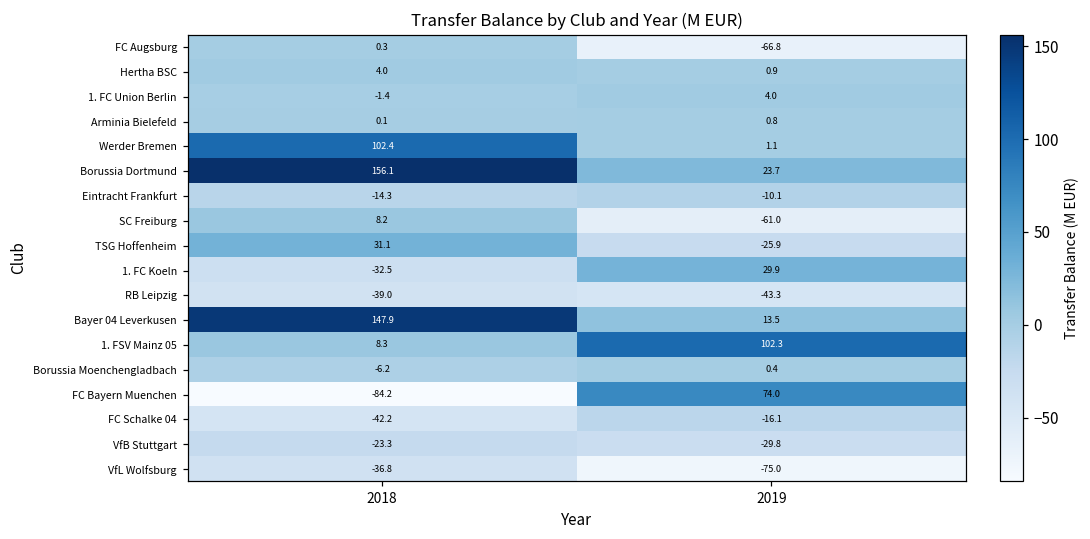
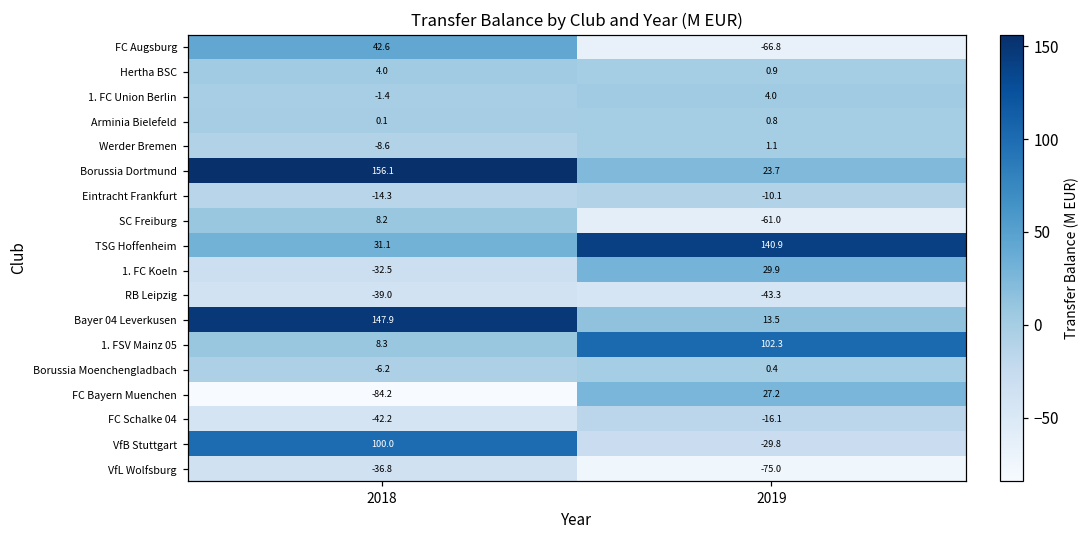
FC Augsburg, 2018: 0.3 -> 42.6
Werder Bremen, 2018: 102.4 -> -8.6
TSG Hoffenheim, 2019: -25.9 -> 140.9
FC Bayern Muenchen, 2019: 74.0 -> 27.2
VfB Stuttgart, 2018: -23.3 -> 100.0
